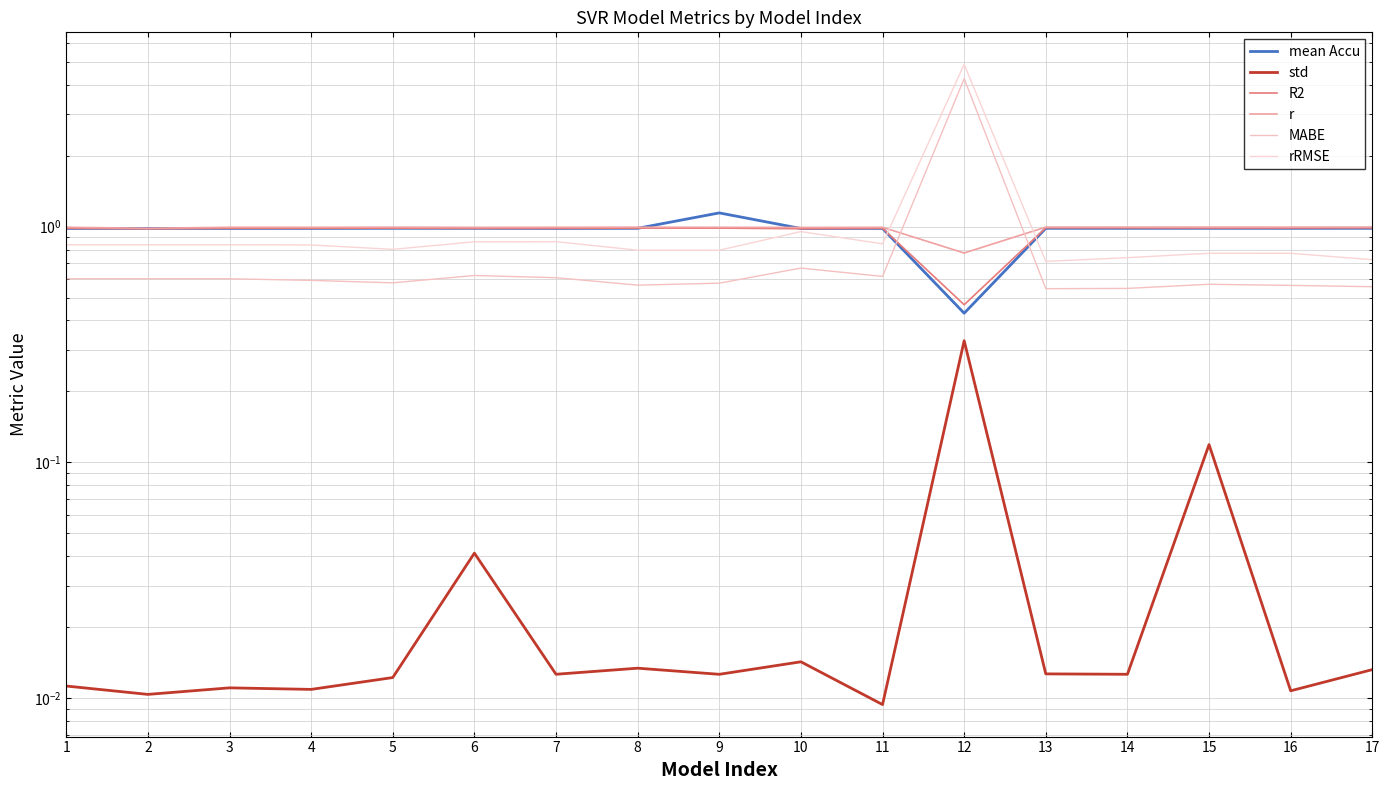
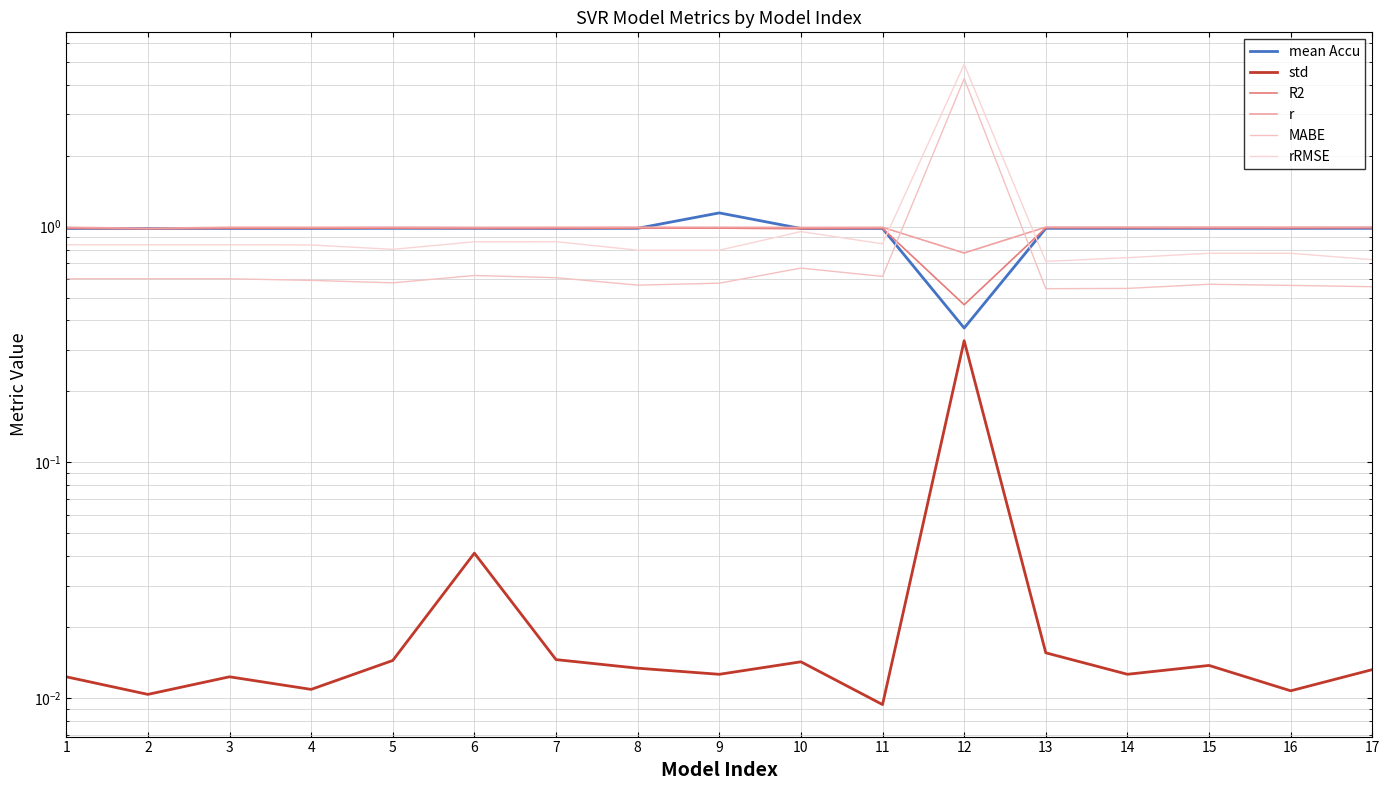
std, 1: 0.011 -> 0.012
std, 3: 0.011 -> 0.012
std, 5: 0.012 -> 0.014
std, 7: 0.013 -> 0.015
mean Accu, 12: 0.43 -> 0.37
std, 13: 0.013 -> 0.016
std, 15: 0.12 -> 0.014
